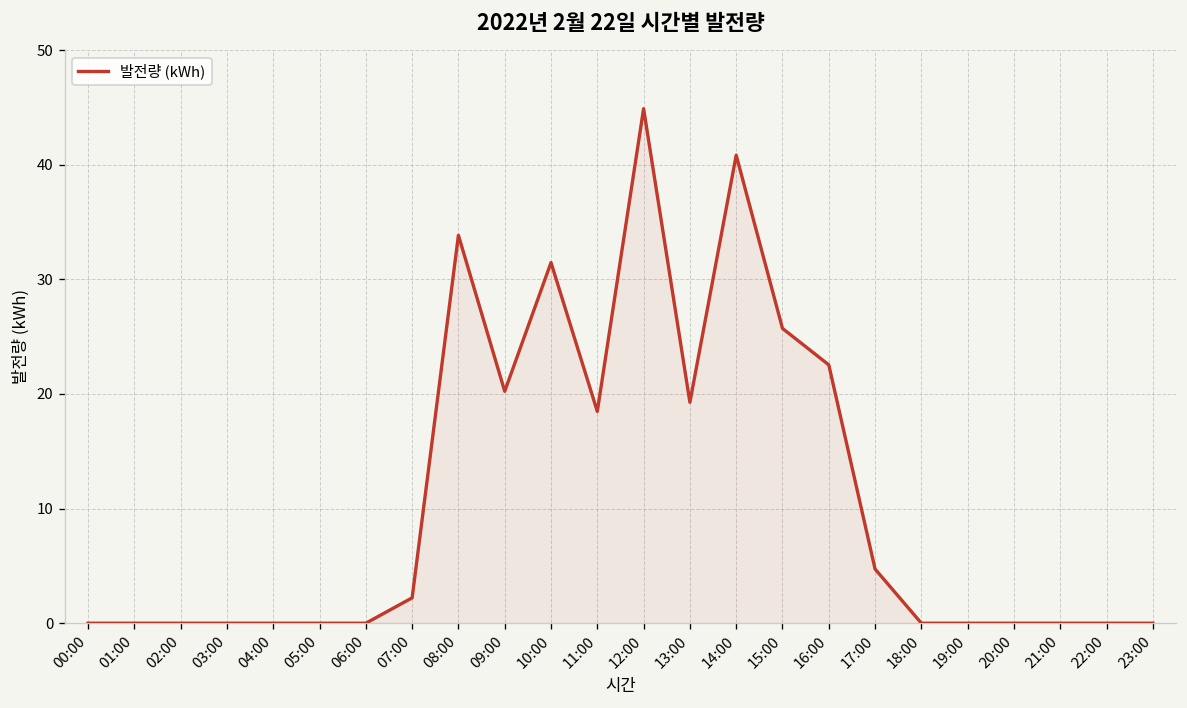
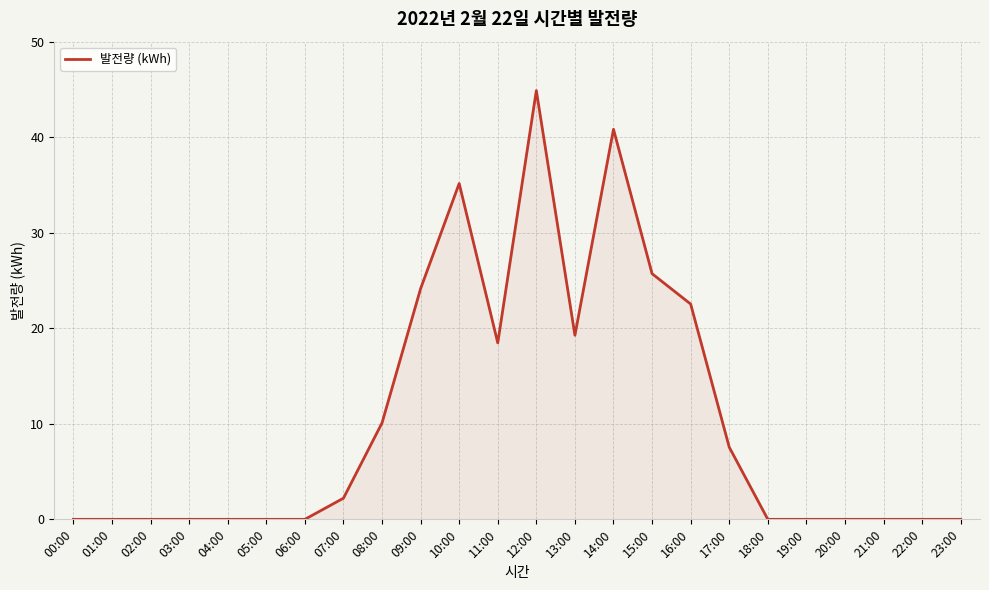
08:00: 34 -> 10
09:00: 20 -> 24
10:00: 31 -> 35
17:00: 5 -> 8
